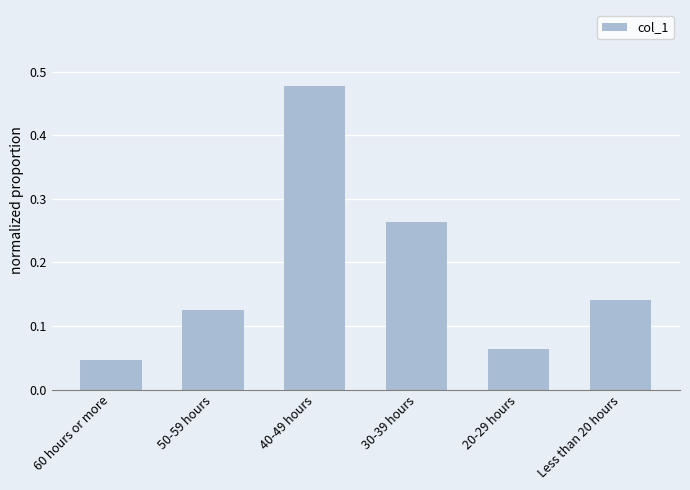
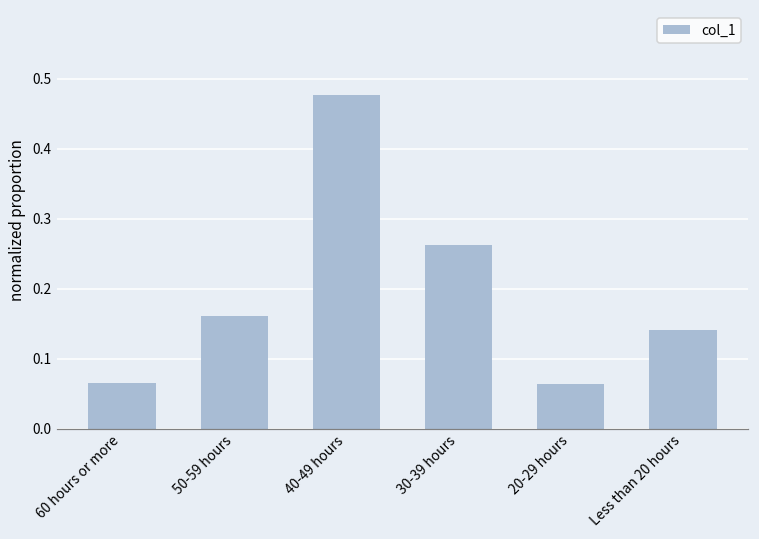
60 hours or more: 0.05 -> 0.07
50-59 hours: 0.13 -> 0.16
